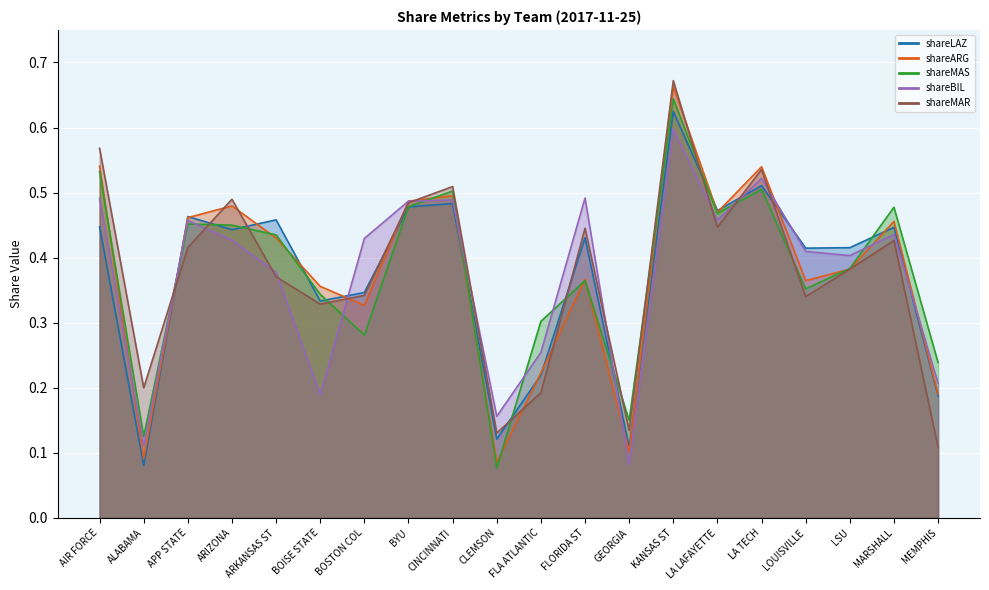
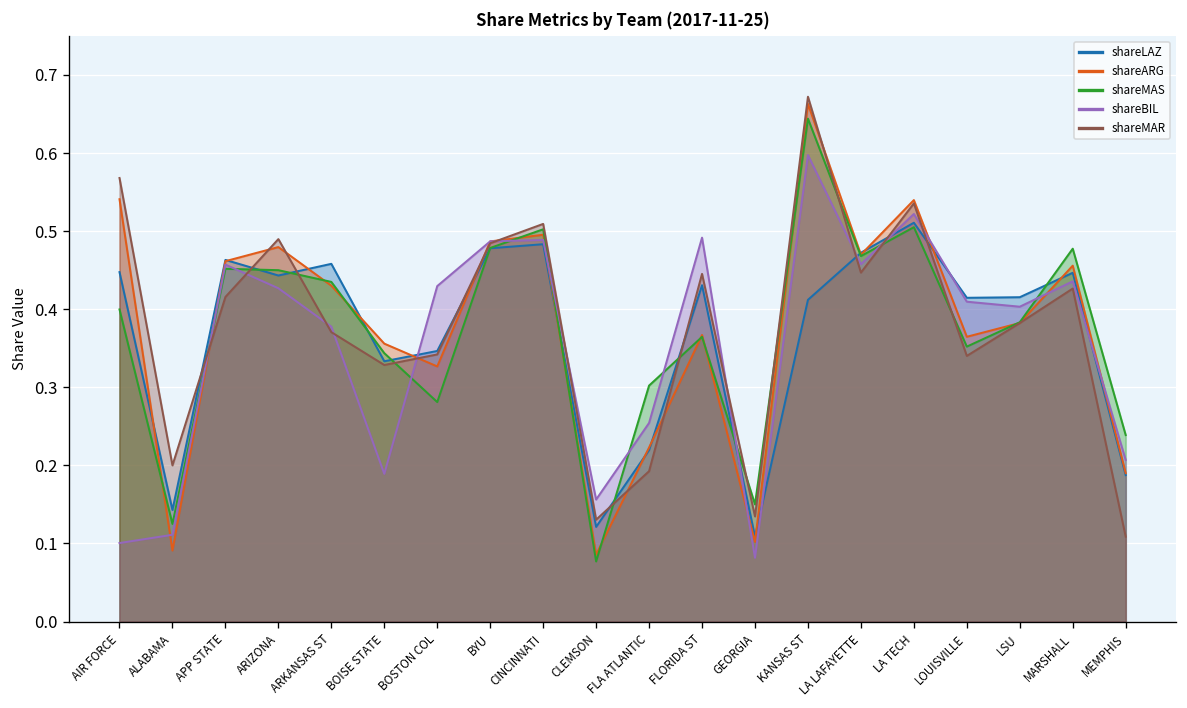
shareMAS, AIR FORCE: 0.53 -> 0.40
shareBIL, AIR FORCE: 0.49 -> 0.10
shareLAZ, ALABAMA: 0.08 -> 0.14
shareLAZ, KANSAS ST: 0.63 -> 0.41
